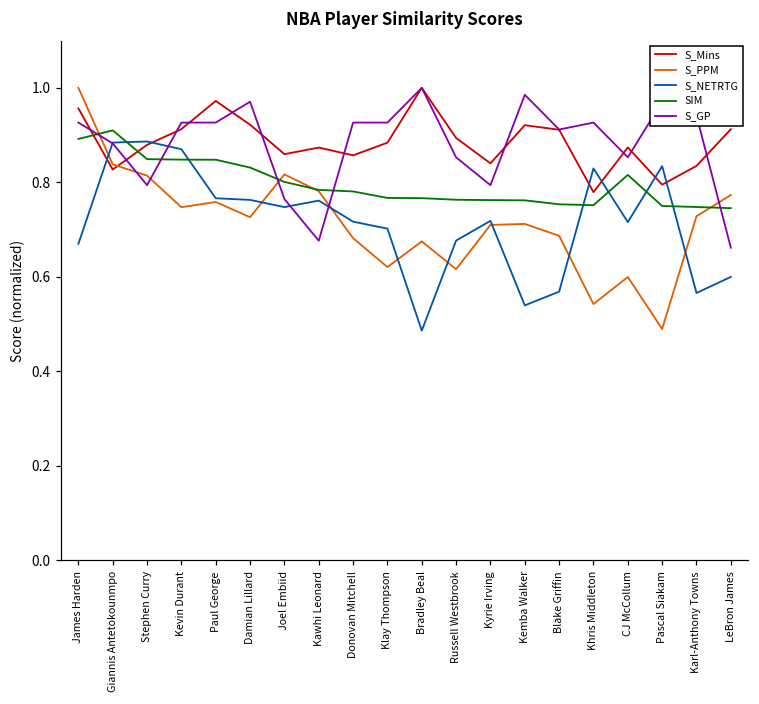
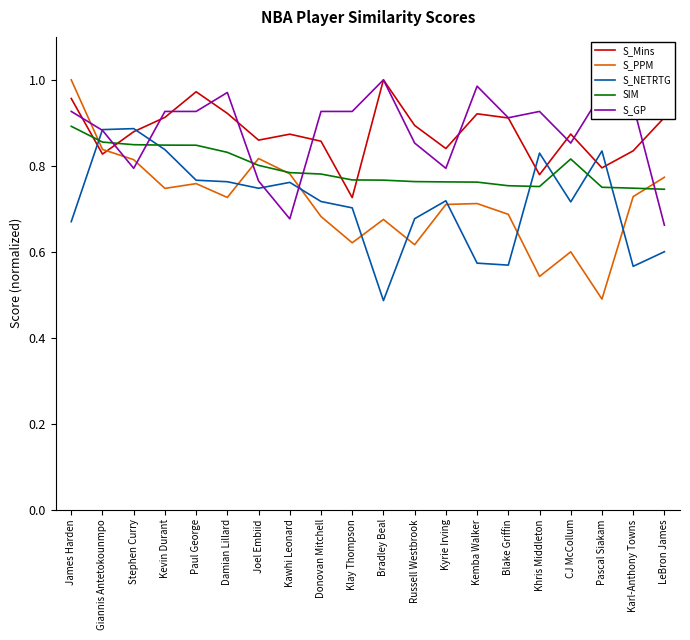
SIM, Giannis Antetokounmpo: 0.91 -> 0.86
S_NETRTG, Kevin Durant: 0.87 -> 0.84
S_Mins, Klay Thompson: 0.88 -> 0.73
S_NETRTG, Kemba Walker: 0.54 -> 0.57
